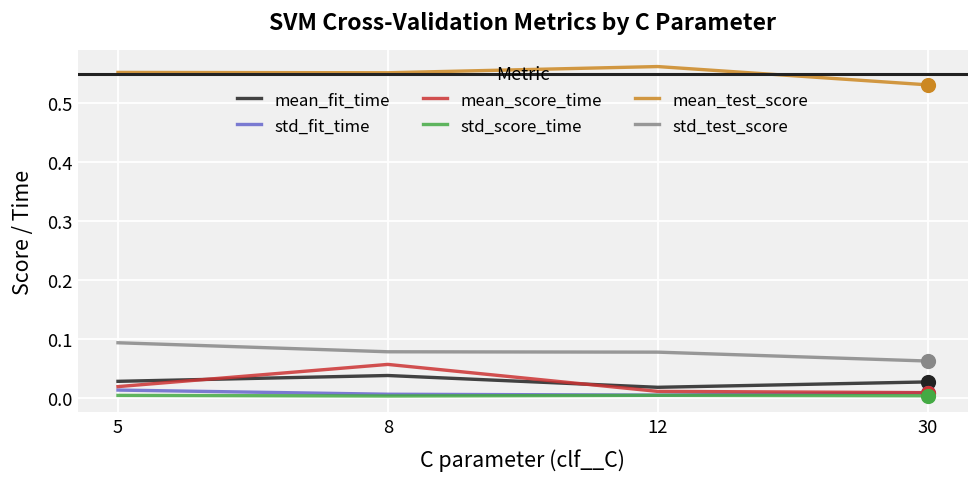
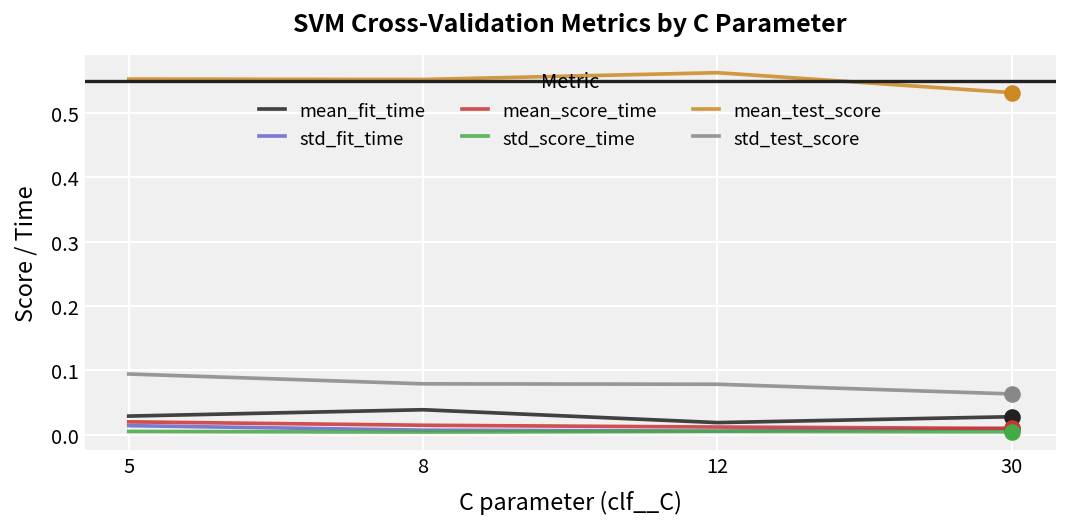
mean_score_time, 8: 0.06 -> 0.01
